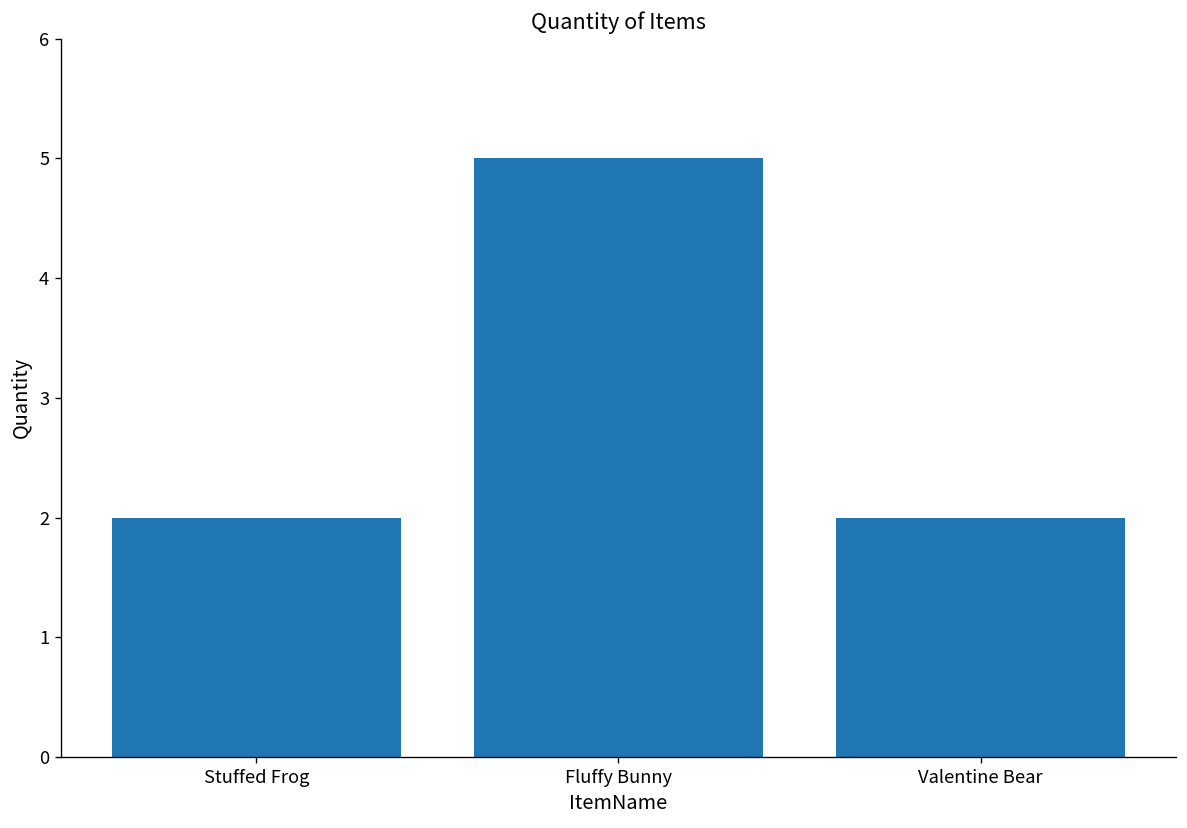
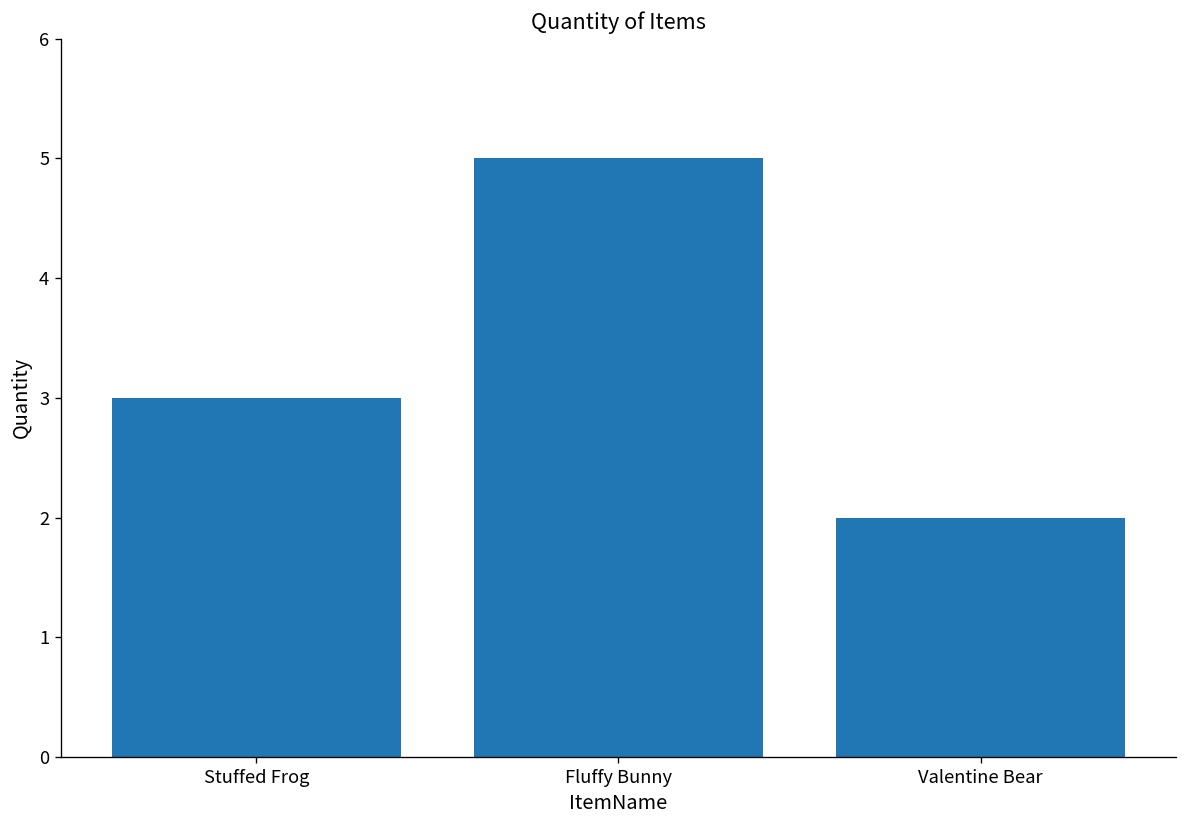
Stuffed Frog: 2 -> 3
